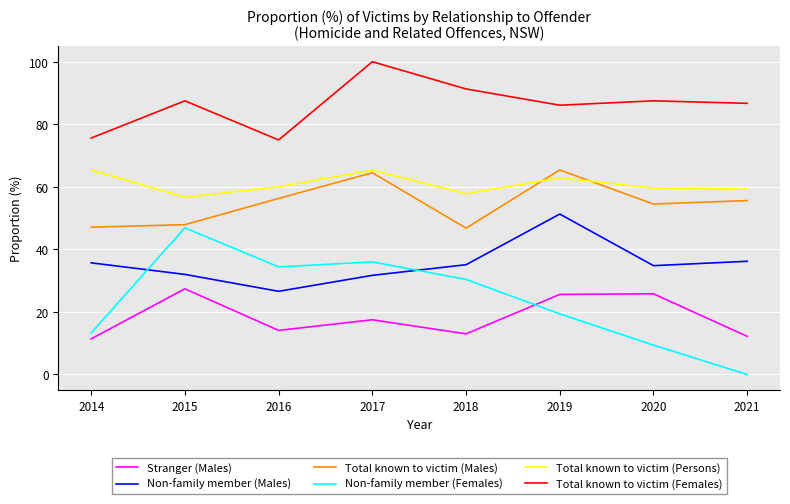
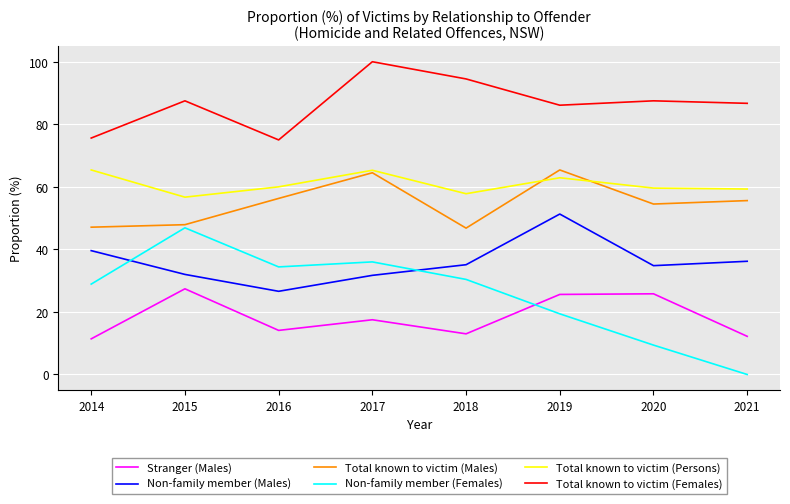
Non-family member (Males), 2014: 36 -> 40
Non-family member (Females), 2014: 13 -> 29
Total known to victim (Females), 2018: 91 -> 95
